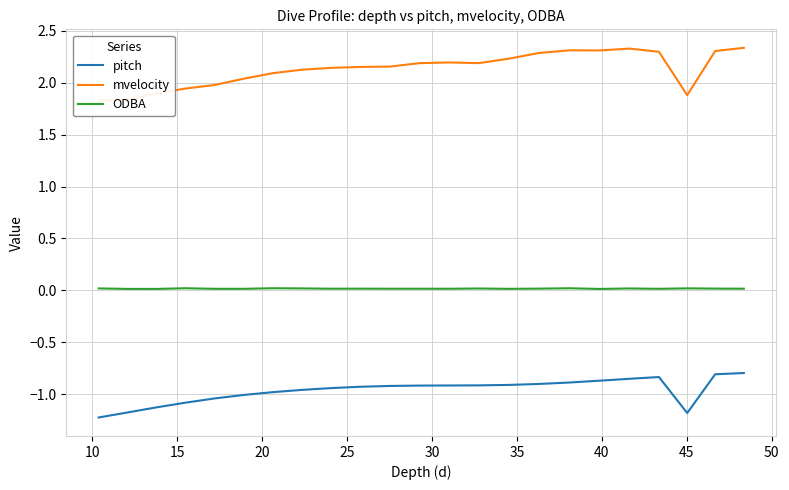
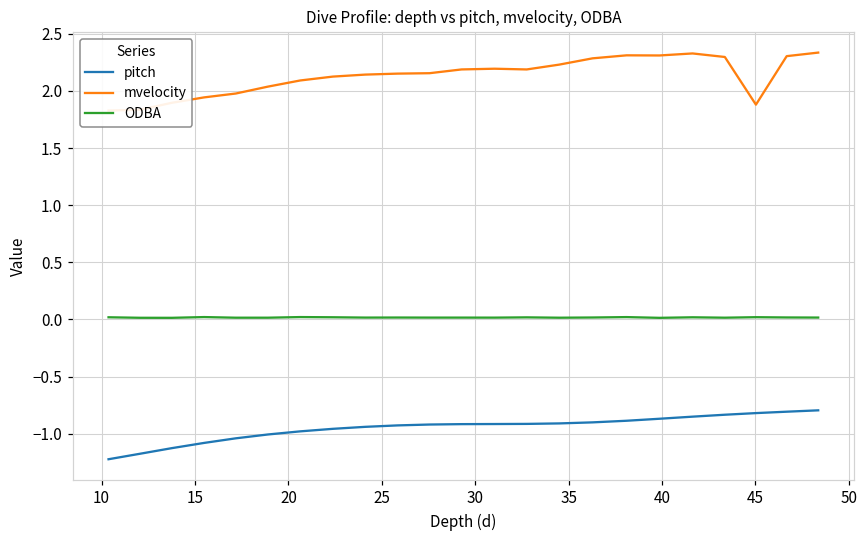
pitch, 45: -1.18 -> -0.82
